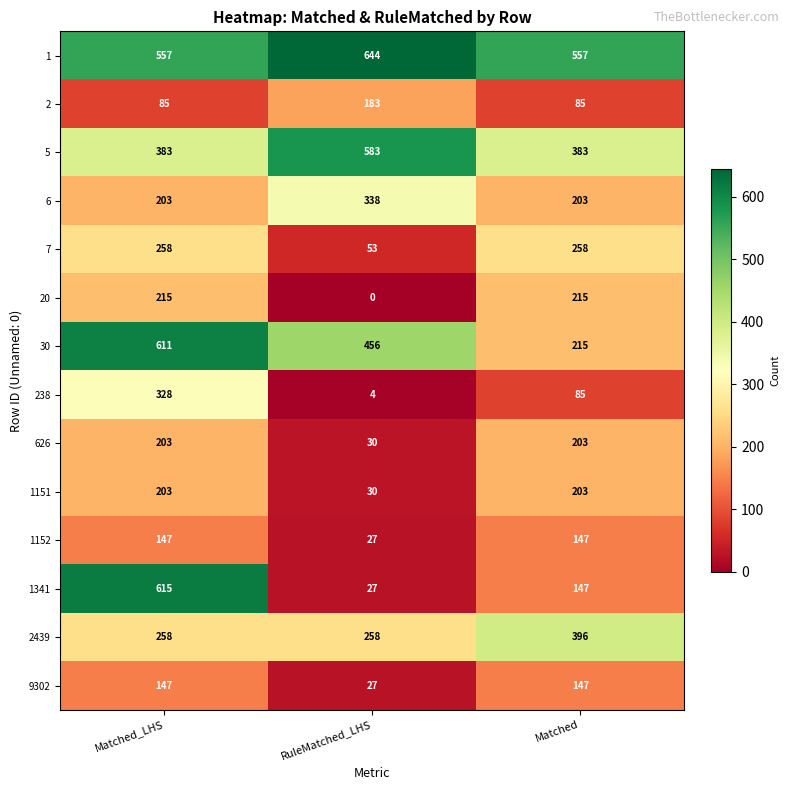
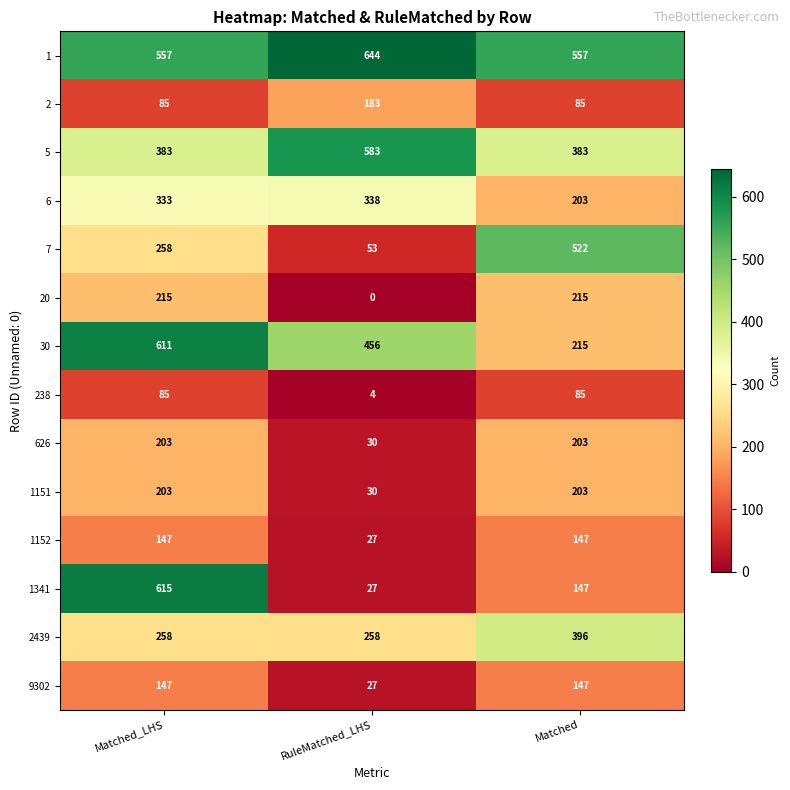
6, Matched_LHS: 203 -> 333
7, Matched: 258 -> 522
238, Matched_LHS: 328 -> 85
